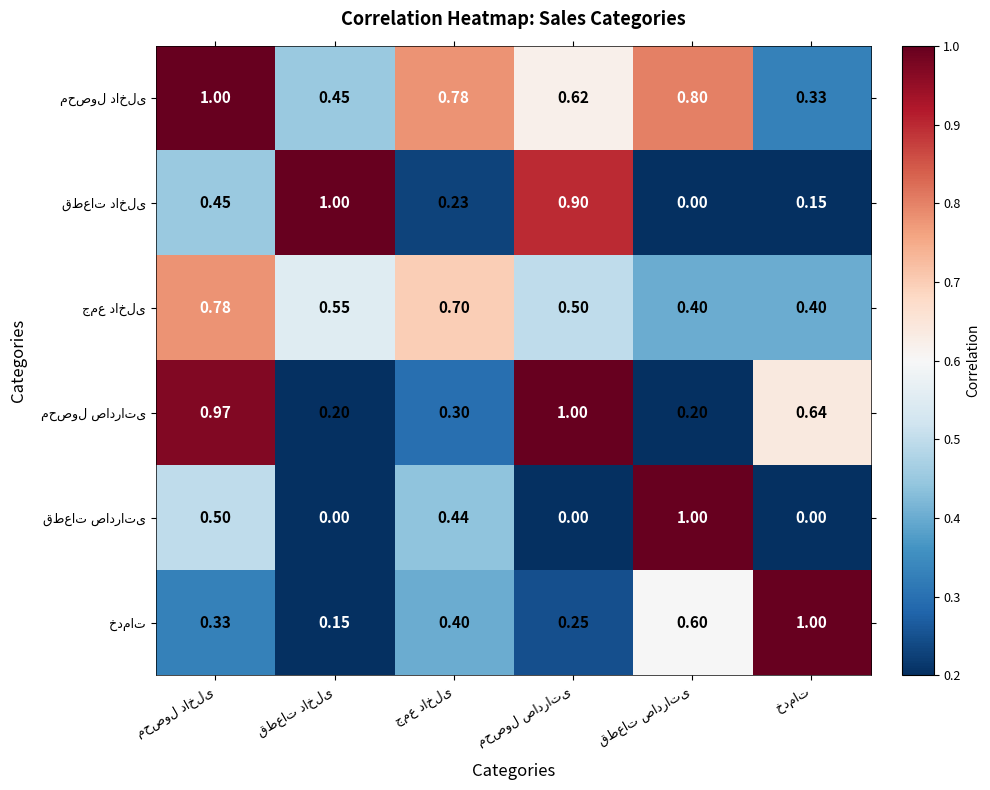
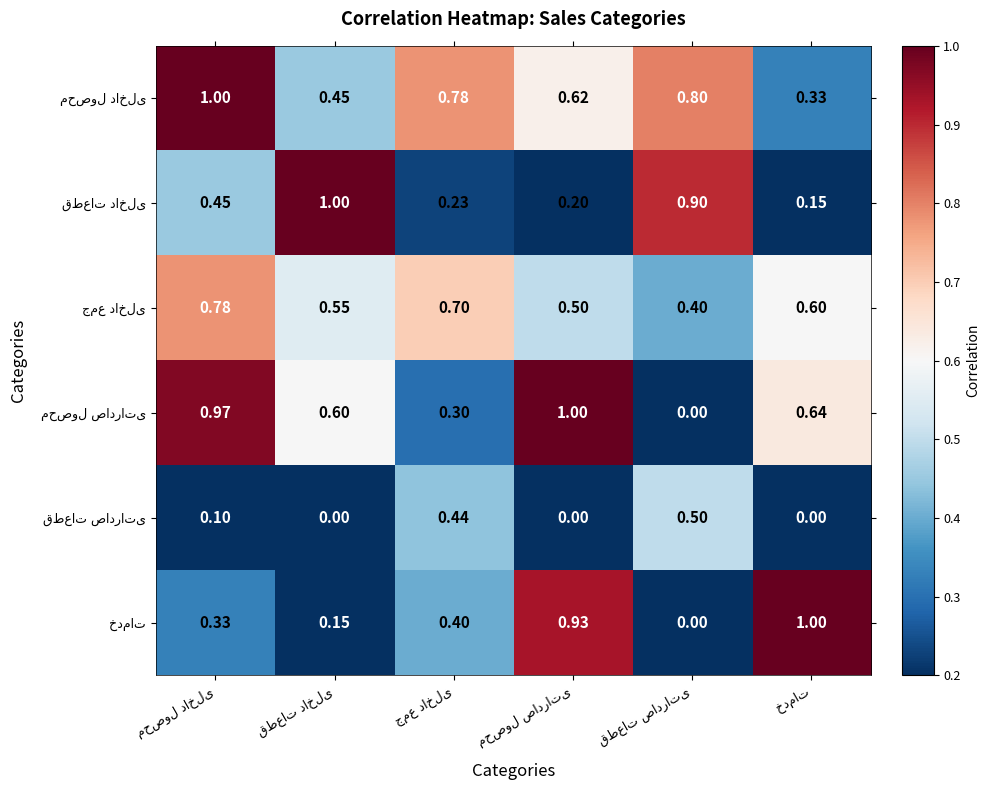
قطعات داخلی, محصول صادراتی: 0.90 -> 0.20
قطعات داخلی, قطعات صادراتی: 0.00 -> 0.90
جمع داخلی, خدمات: 0.40 -> 0.60
محصول صادراتی, قطعات داخلی: 0.20 -> 0.60
محصول صادراتی, قطعات صادراتی: 0.20 -> 0.00
قطعات صادراتی, محصول داخلی: 0.50 -> 0.10
قطعات صادراتی, قطعات صادراتی: 1.00 -> 0.50
خدمات, محصول صادراتی: 0.25 -> 0.93
خدمات, قطعات صادراتی: 0.60 -> 0.00
